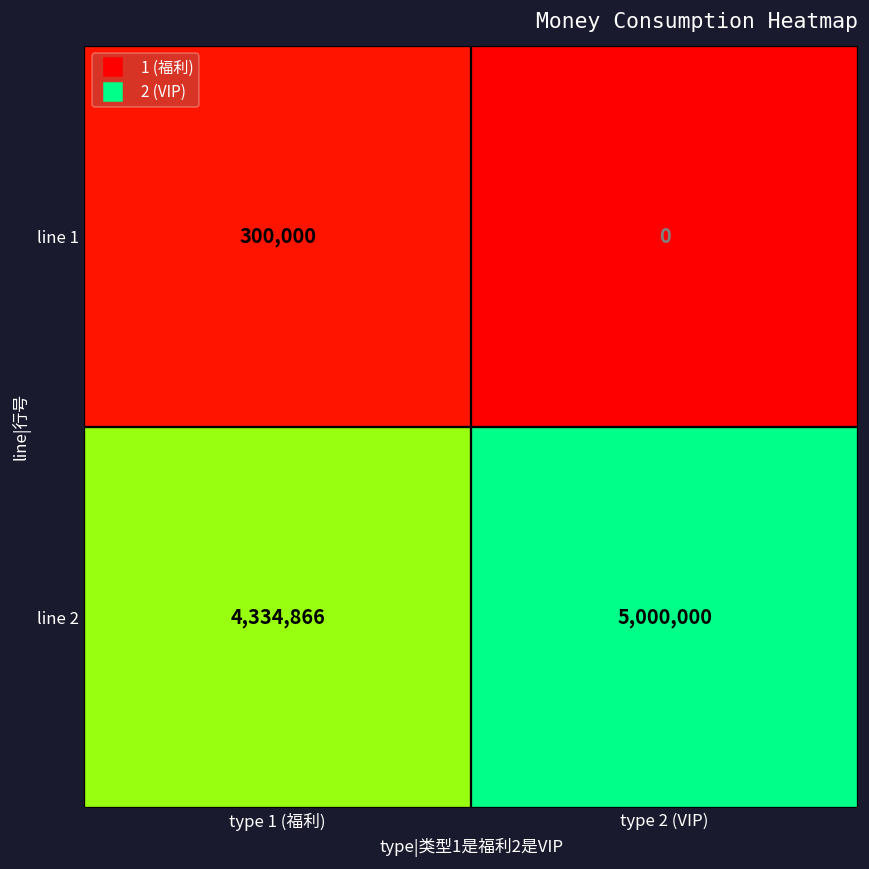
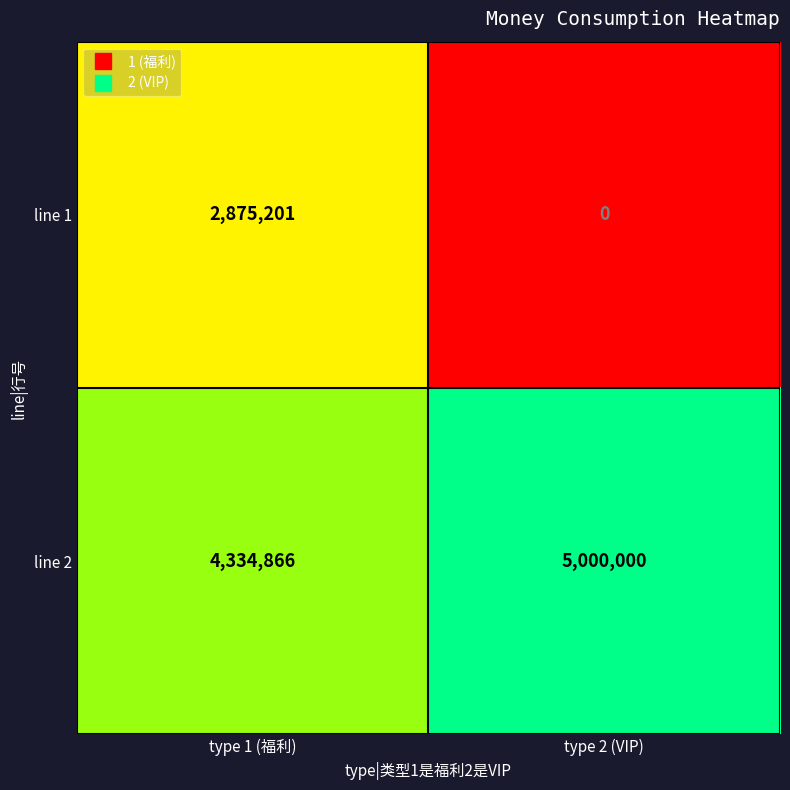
line 1, type 1 (福利): 300,000 -> 2,875,201
